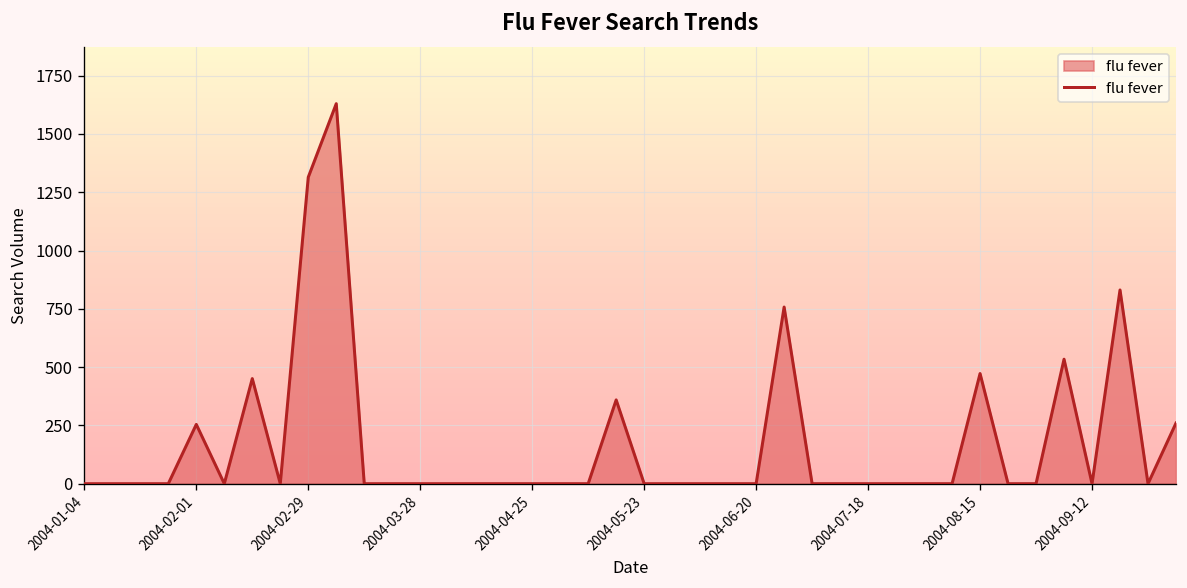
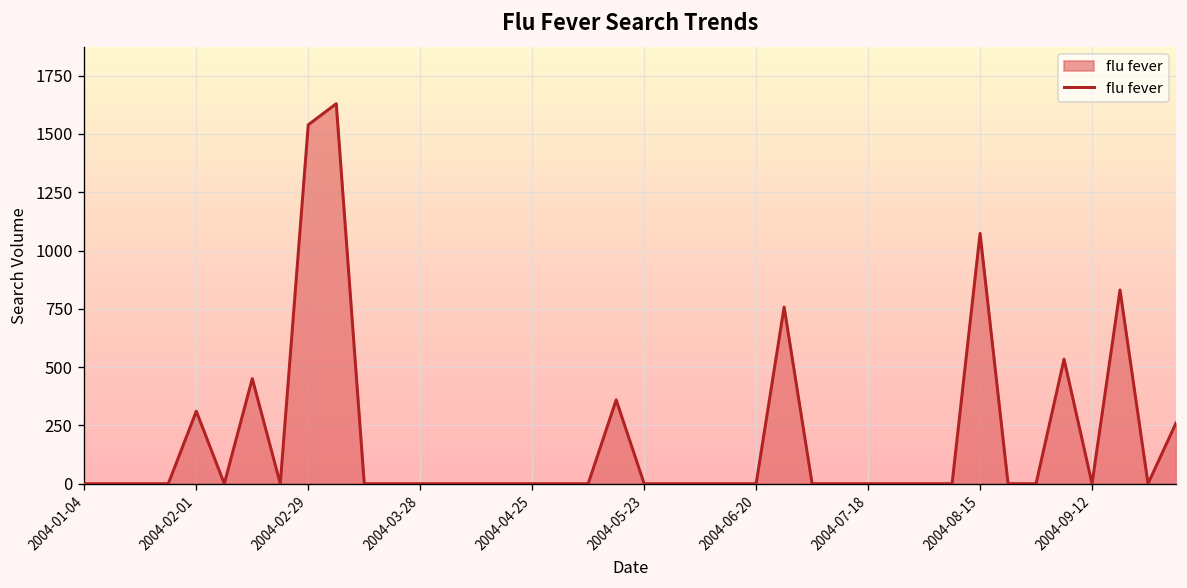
2004-02-01: 250 -> 310
2004-02-29: 1310 -> 1540
2004-08-15: 470 -> 1070
